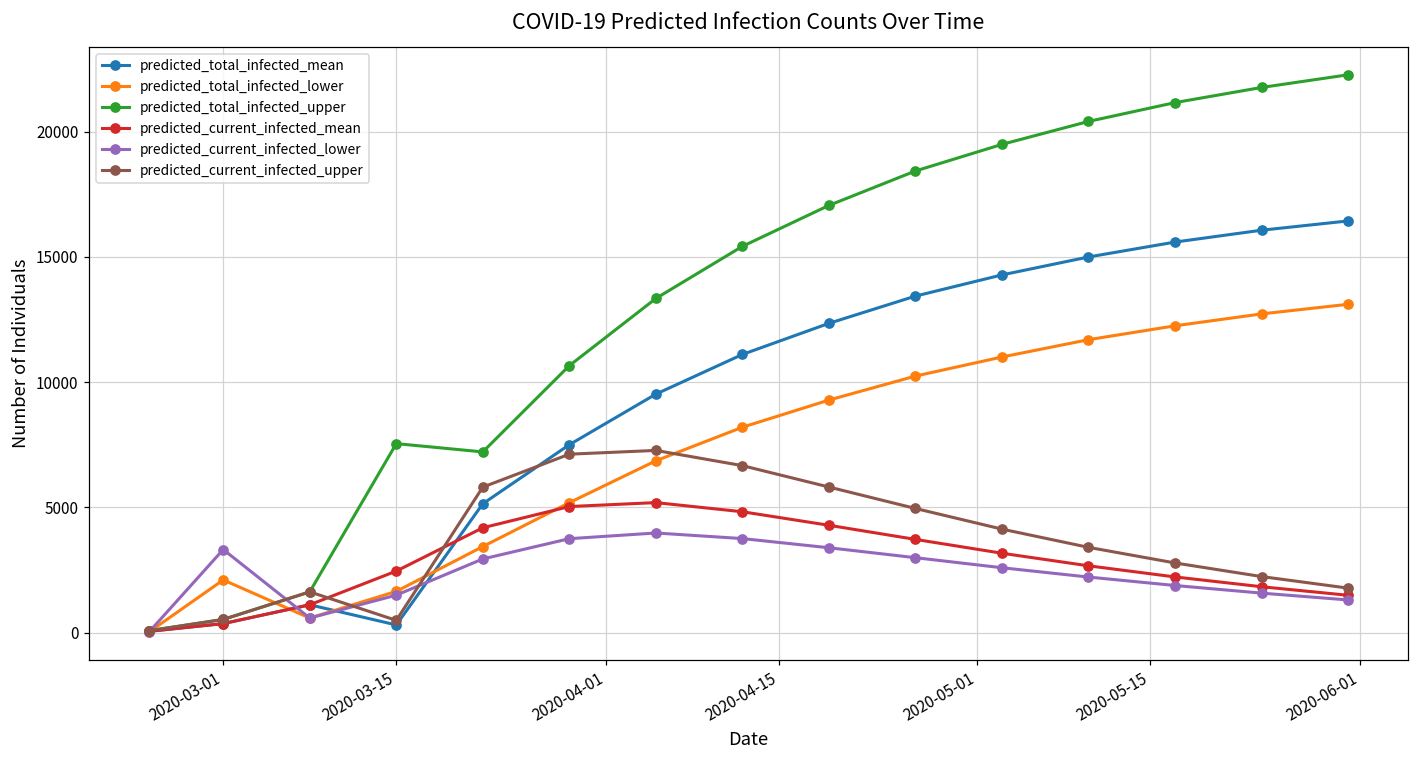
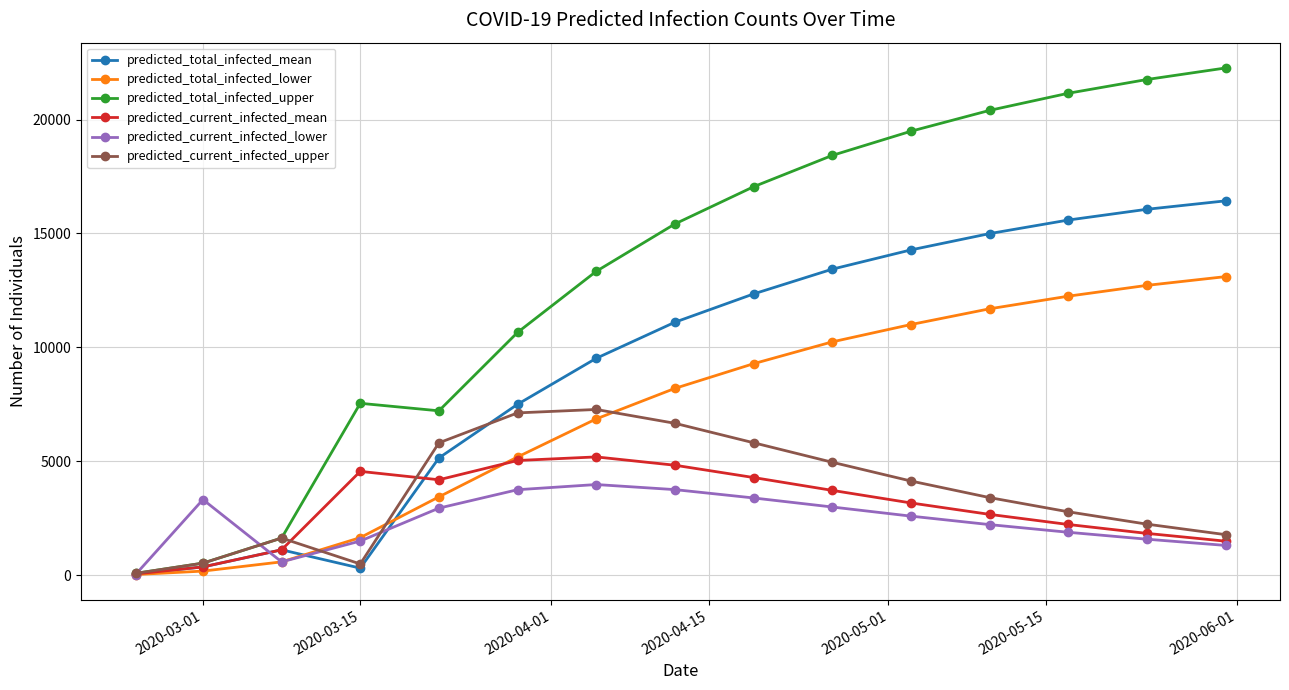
predicted_total_infected_lower, 2020-03-01: 2100 -> 200
predicted_current_infected_mean, 2020-03-15: 2500 -> 4600
